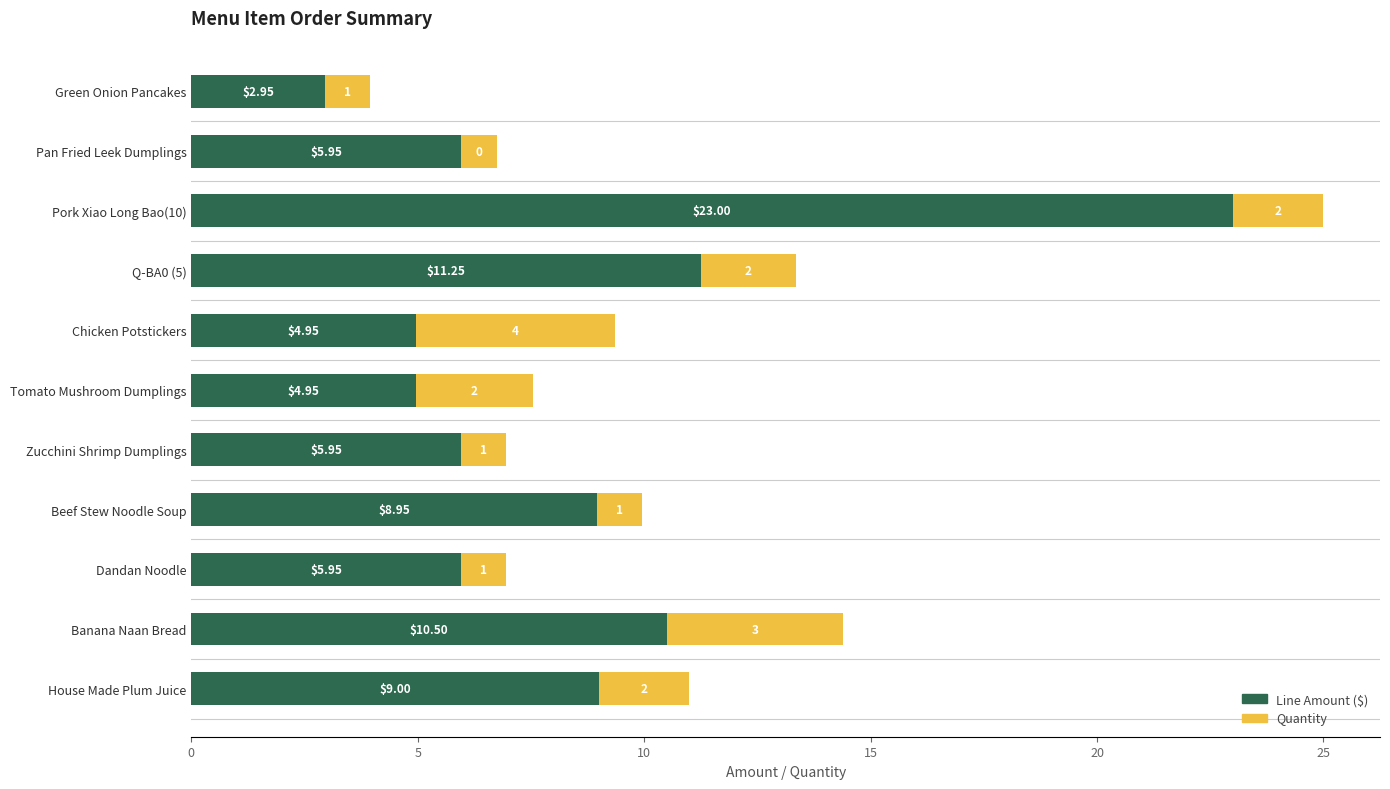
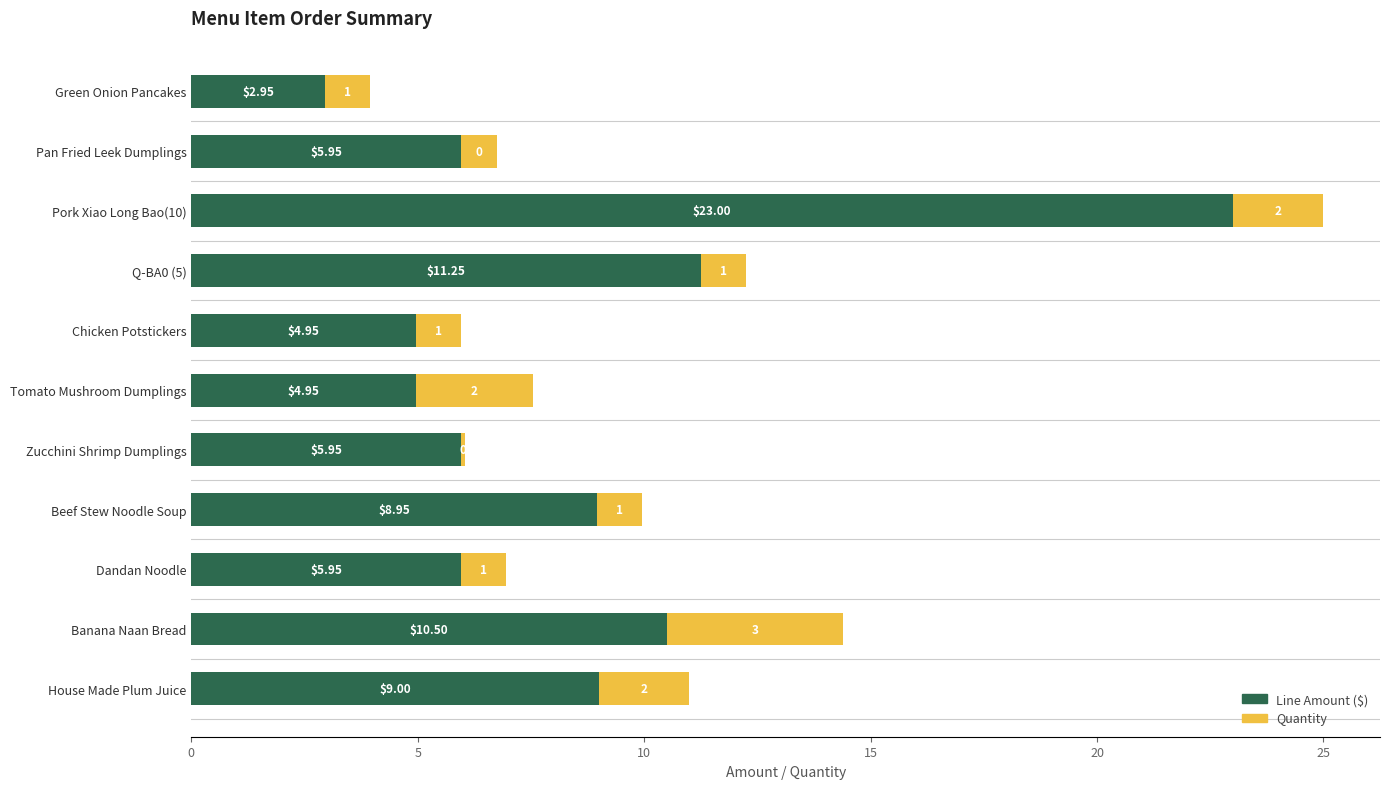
Quantity, Q-BA0 (5): 2 -> 1
Quantity, Chicken Potstickers: 4 -> 1
Quantity, Zucchini Shrimp Dumplings: 1 -> 0
